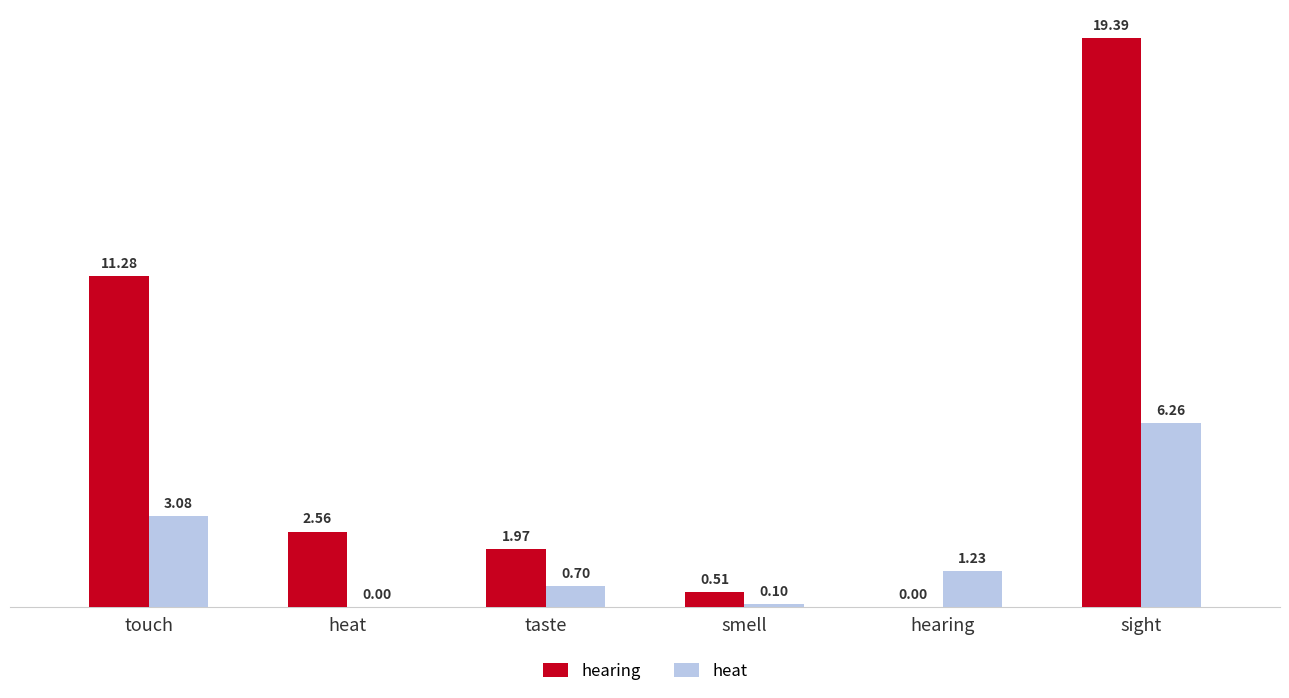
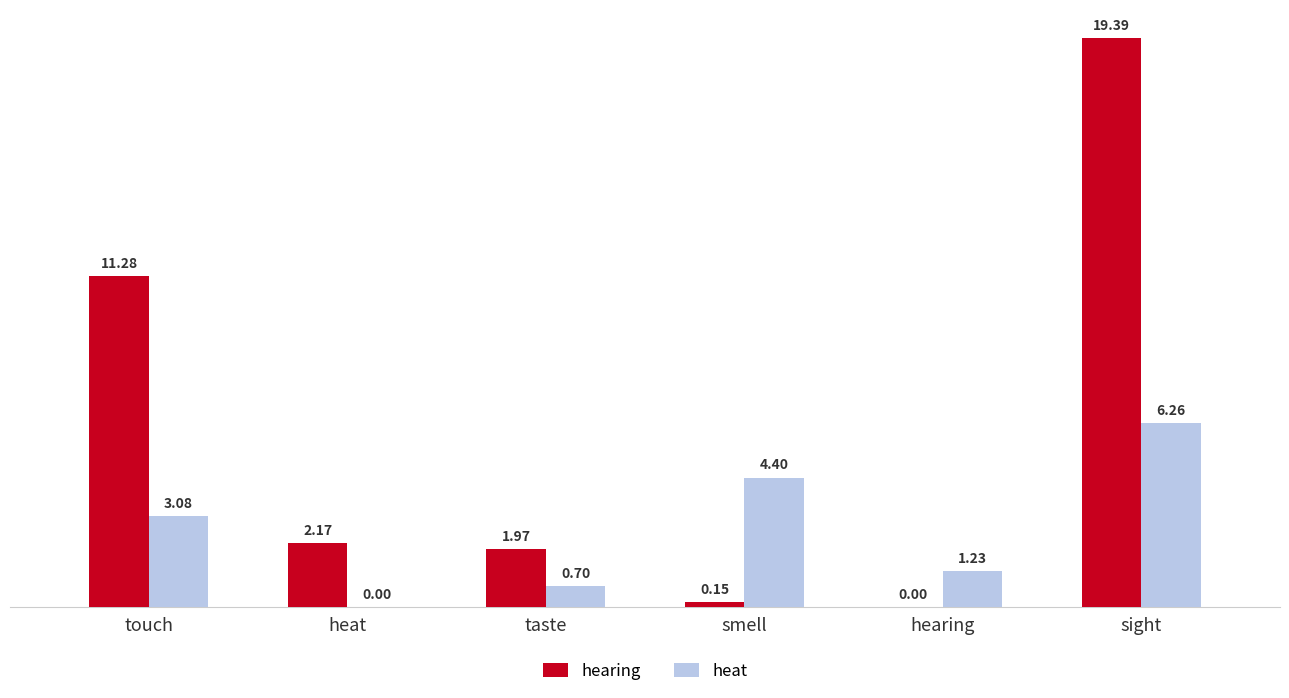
hearing, heat: 2.56 -> 2.17
hearing, smell: 0.51 -> 0.15
heat, smell: 0.10 -> 4.40
